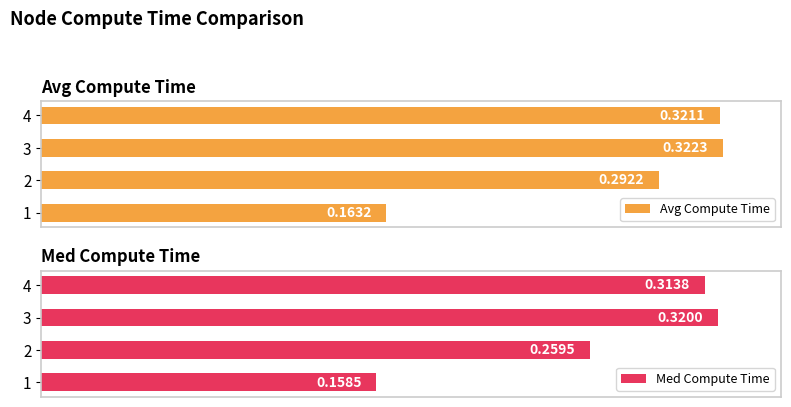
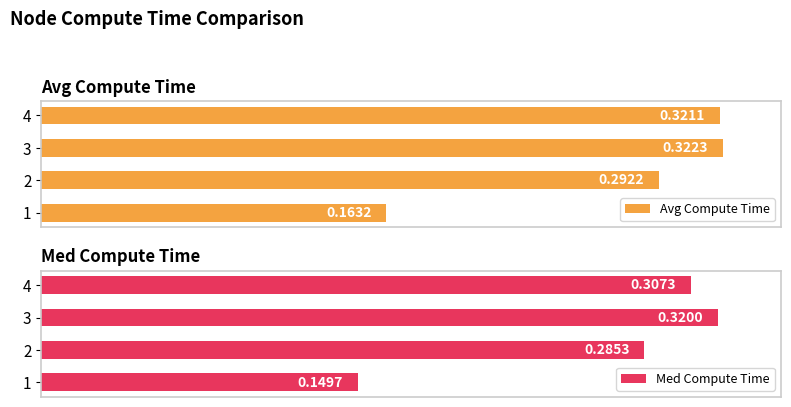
Med Compute Time, 4: 0.3138 -> 0.3073
Med Compute Time, 2: 0.2595 -> 0.2853
Med Compute Time, 1: 0.1585 -> 0.1497
